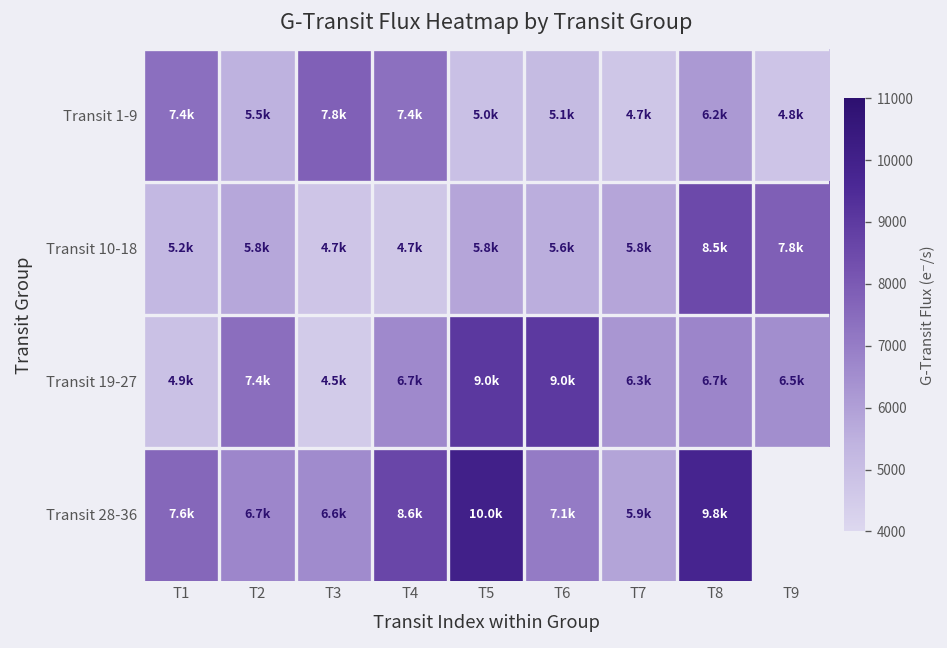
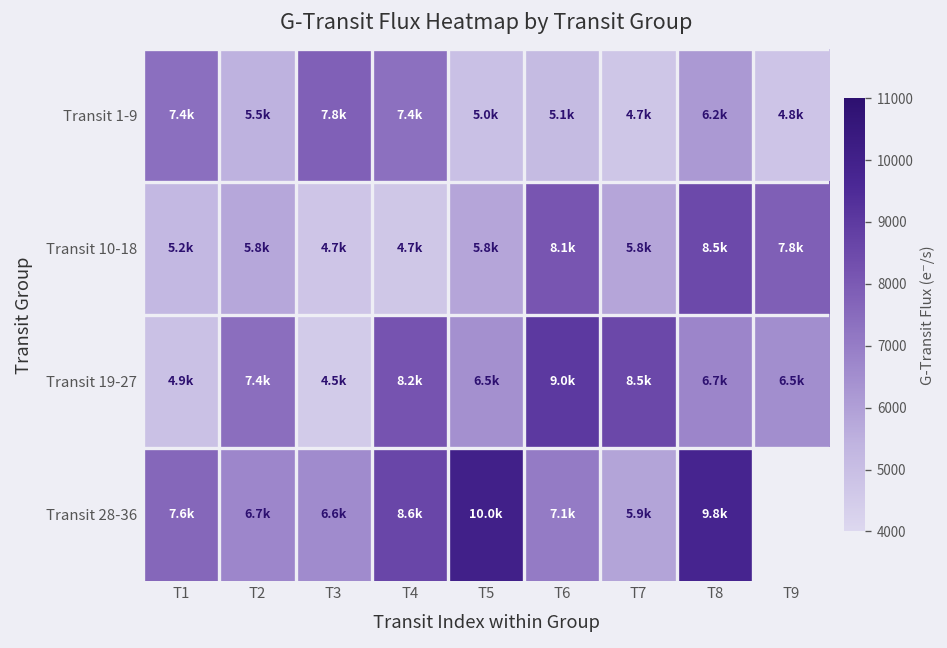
Transit 10-18, T6: 5.6k -> 8.1k
Transit 19-27, T4: 6.7k -> 8.2k
Transit 19-27, T5: 9.0k -> 6.5k
Transit 19-27, T7: 6.3k -> 8.5k
